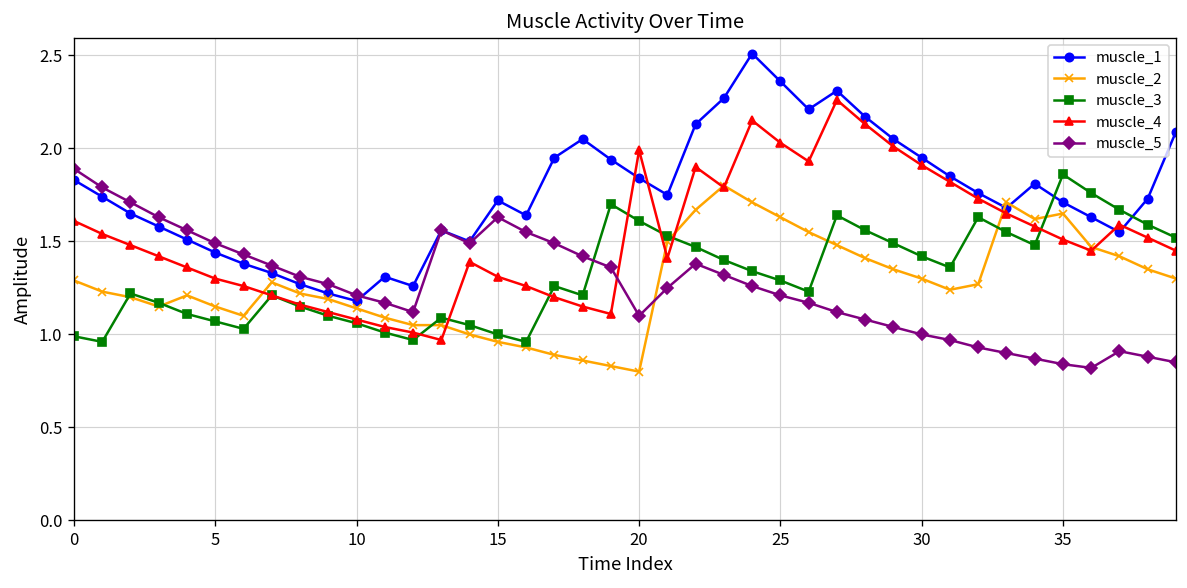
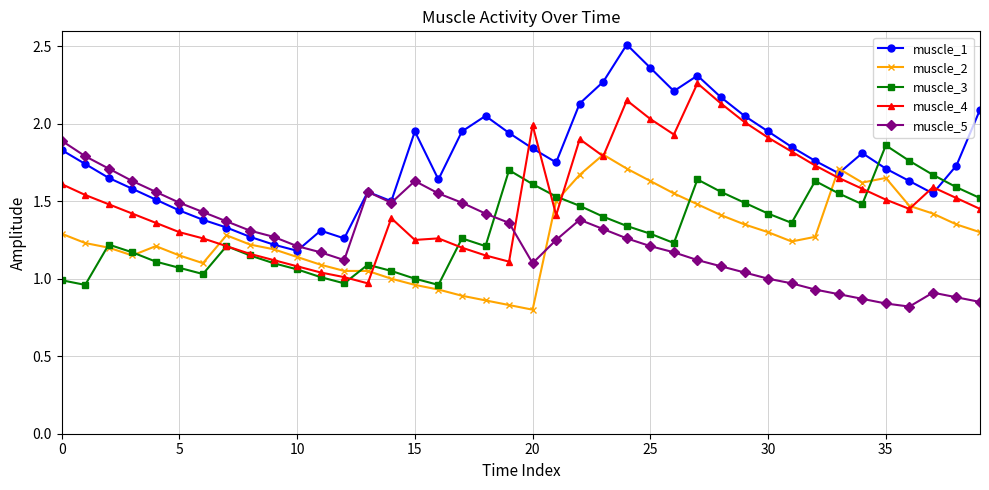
muscle_1, 15: 1.72 -> 1.95
muscle_4, 15: 1.31 -> 1.25
